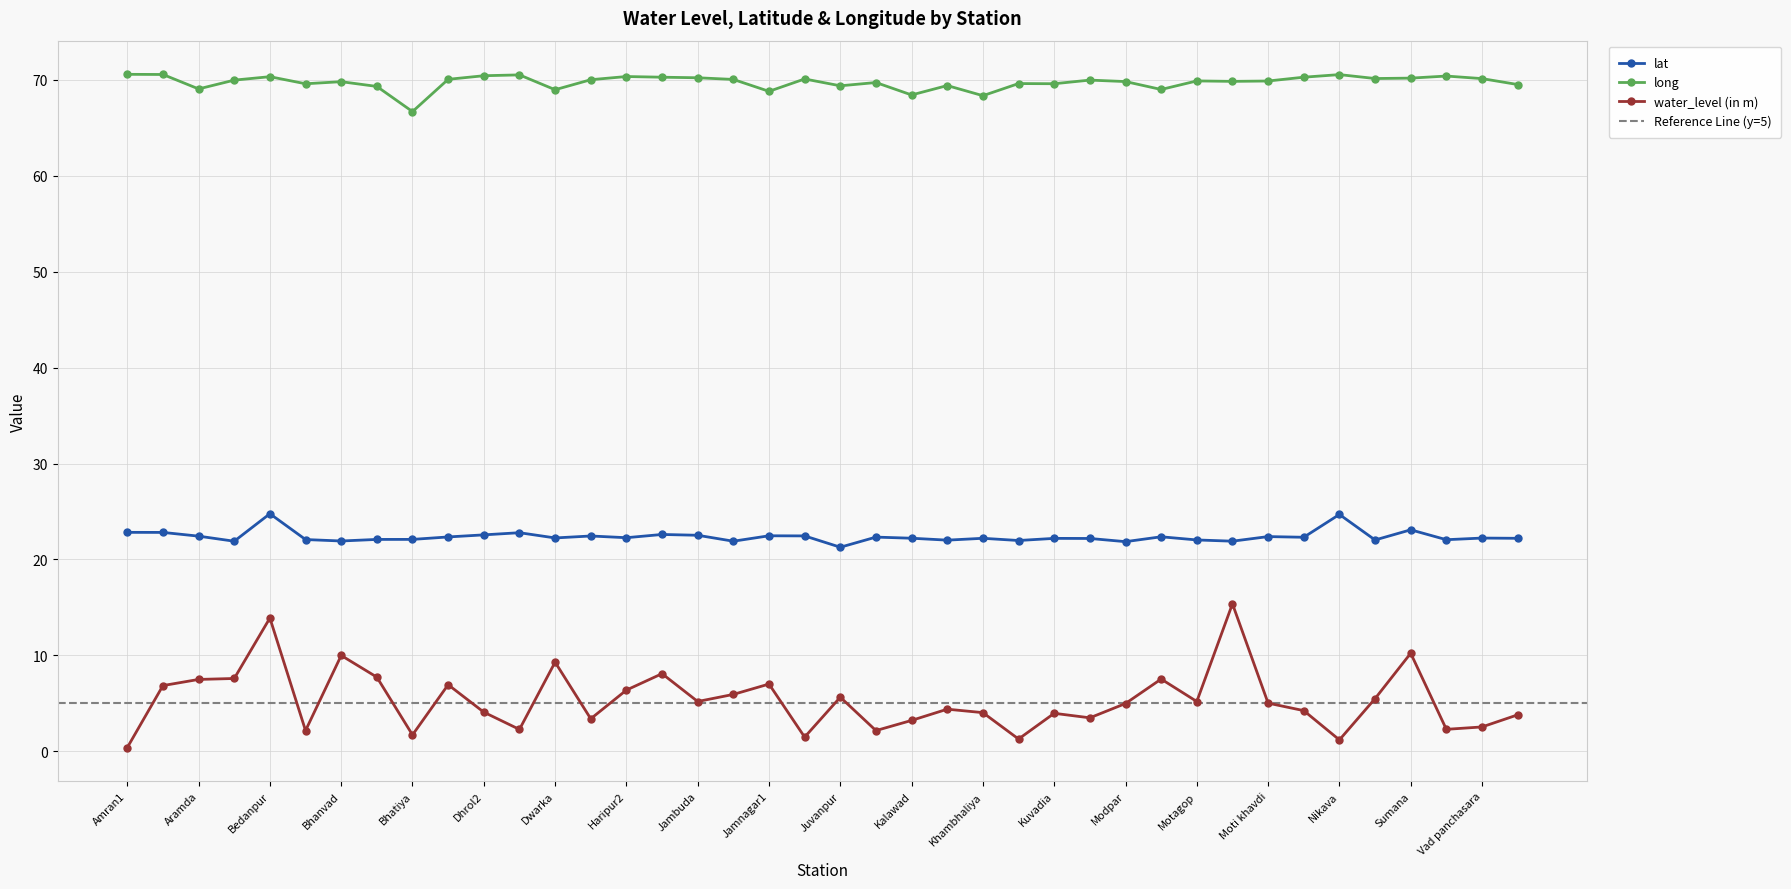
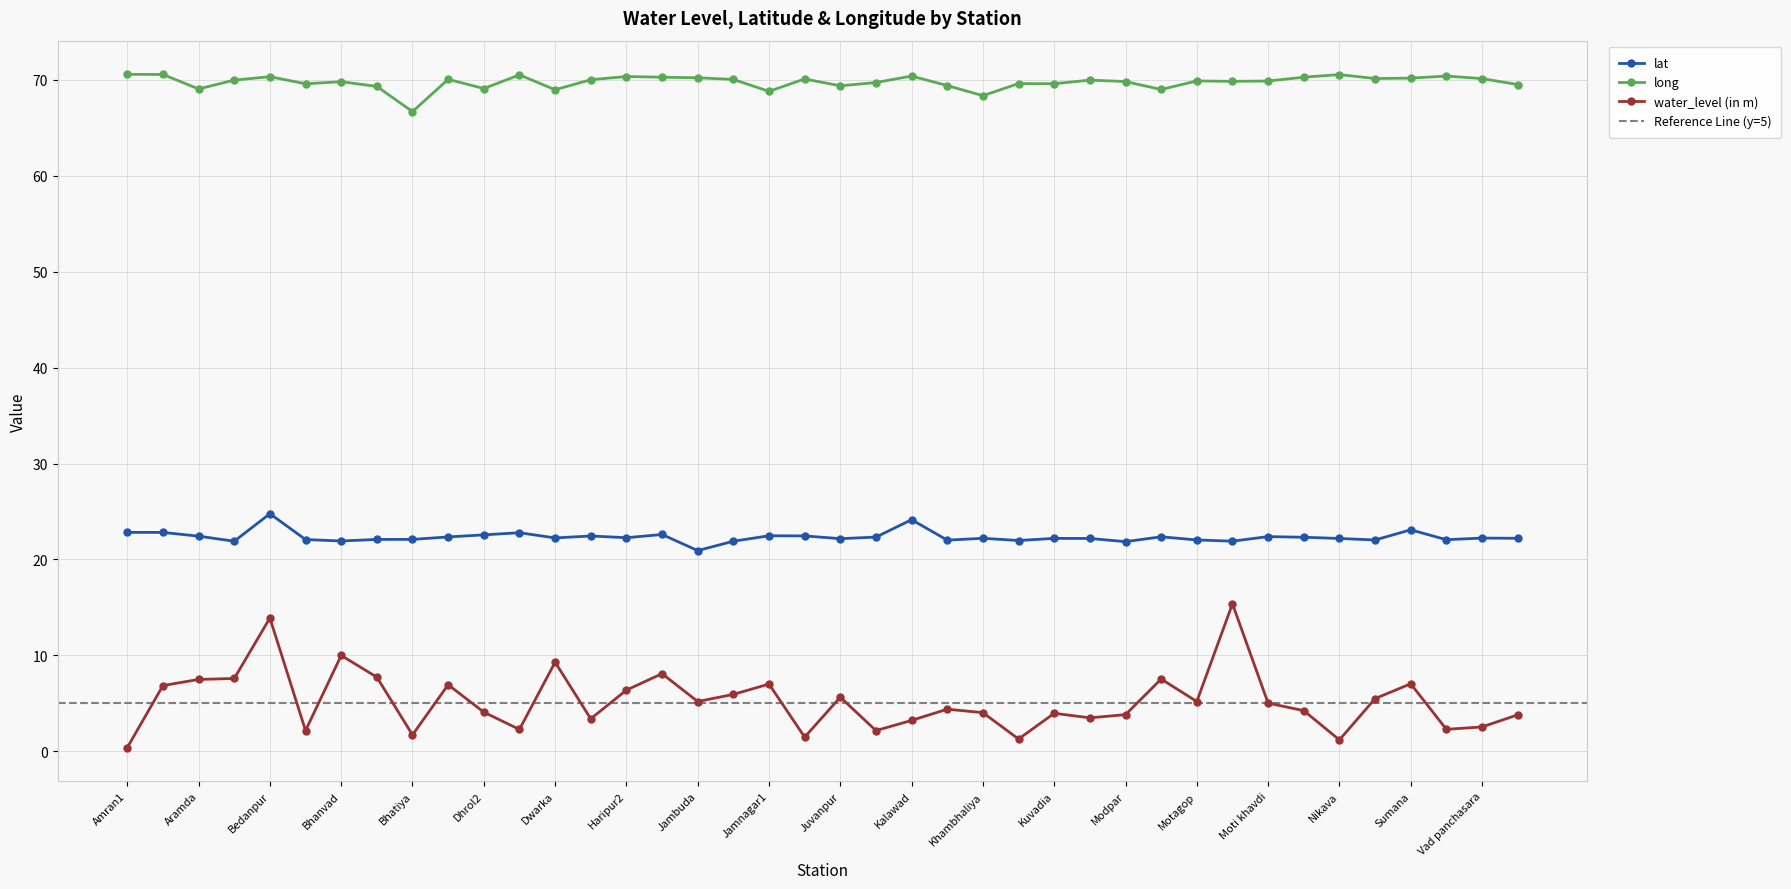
long, Dhrol2: 70 -> 69
lat, Jambuda: 23 -> 21
lat, Juvanpur: 21 -> 22
lat, Kalawad: 22 -> 24
long, Kalawad: 68 -> 70
water_level (in m), Modpar: 5 -> 4
lat, Nikava: 25 -> 22
water_level (in m), Sumana: 10 -> 7
